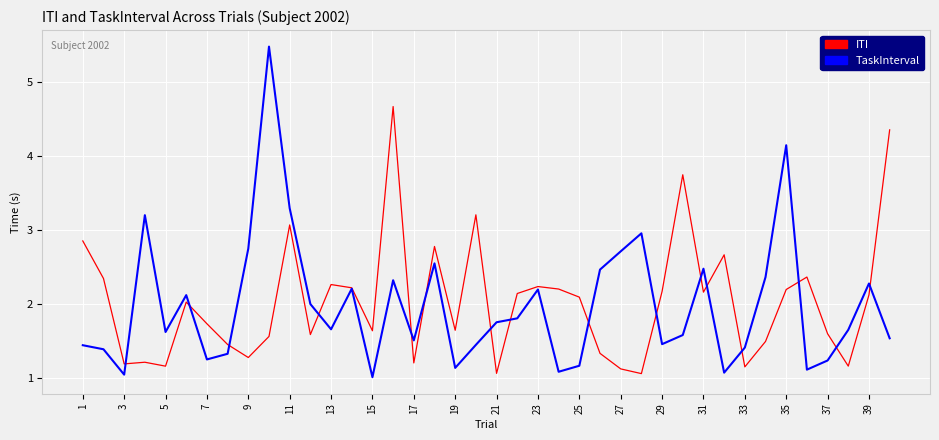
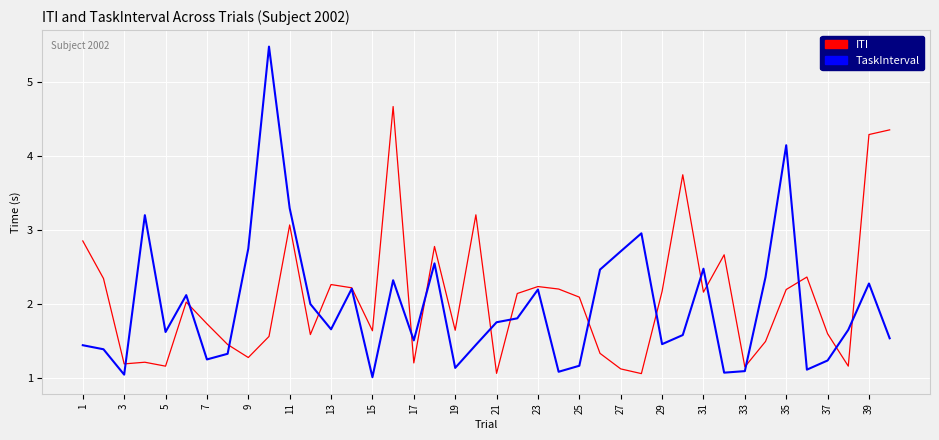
TaskInterval, 33: 1.4 -> 1.1
ITI, 39: 2.1 -> 4.3
